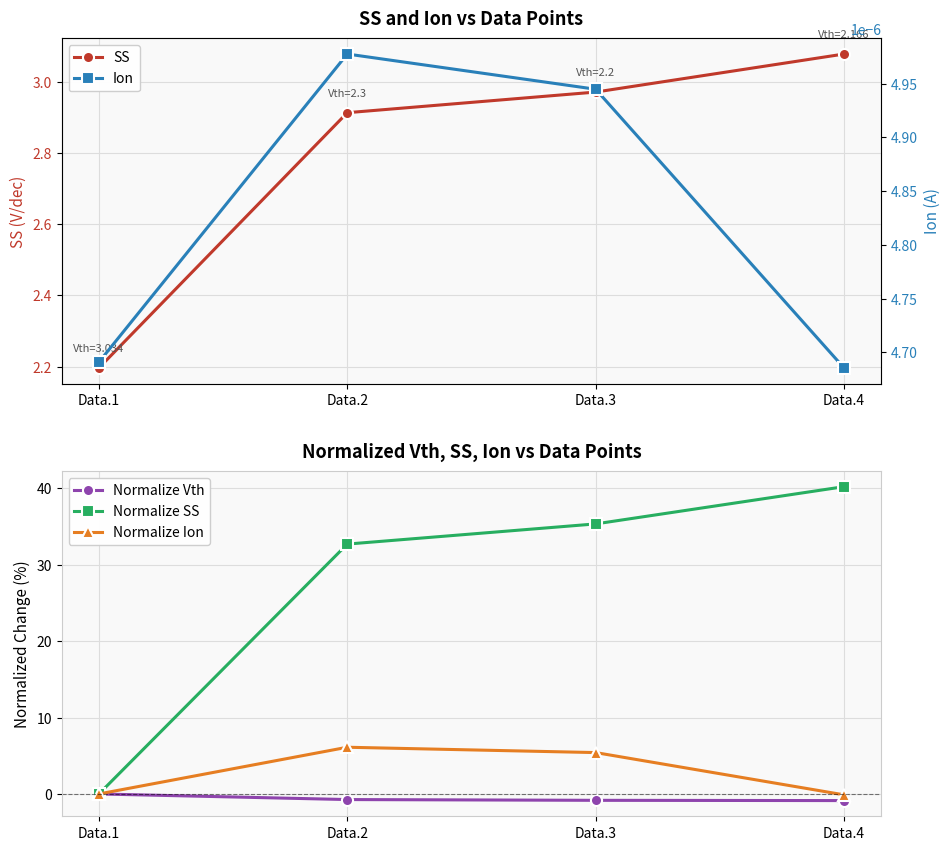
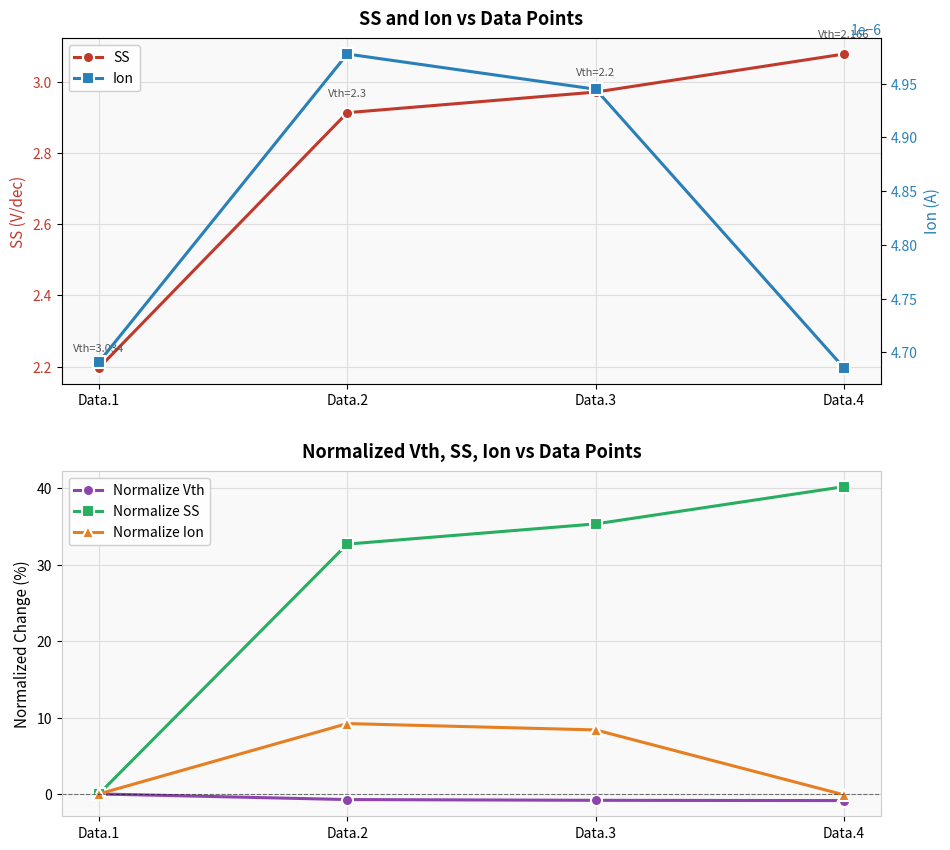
Normalized Vth, SS, Ion vs Data Points, Normalize Ion, Data.2: 6 -> 9
Normalized Vth, SS, Ion vs Data Points, Normalize Ion, Data.3: 5 -> 8
